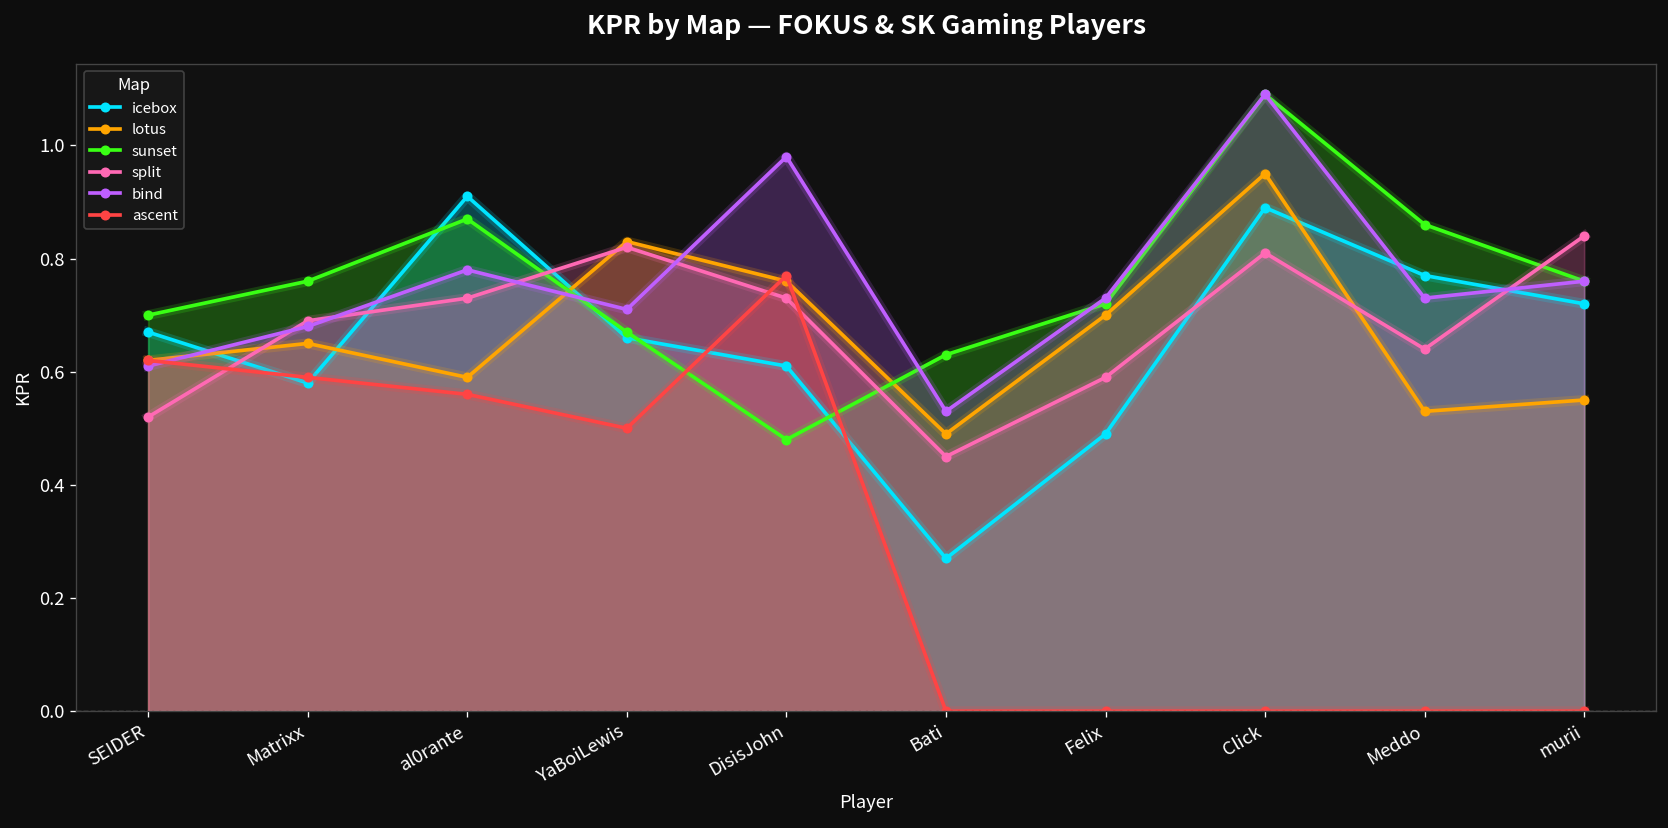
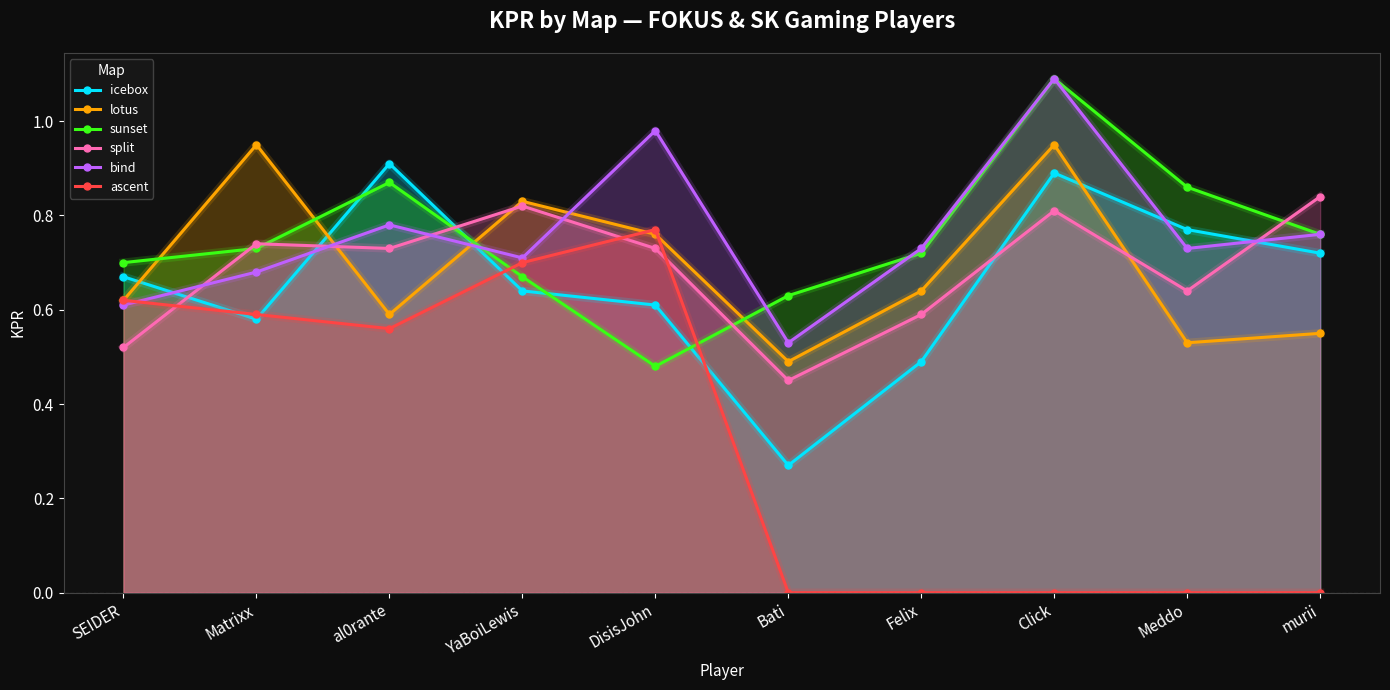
lotus, Matrixx: 0.65 -> 0.95
sunset, Matrixx: 0.76 -> 0.73
split, Matrixx: 0.69 -> 0.74
icebox, YaBoiLewis: 0.66 -> 0.64
ascent, YaBoiLewis: 0.5 -> 0.7
lotus, Felix: 0.70 -> 0.64
